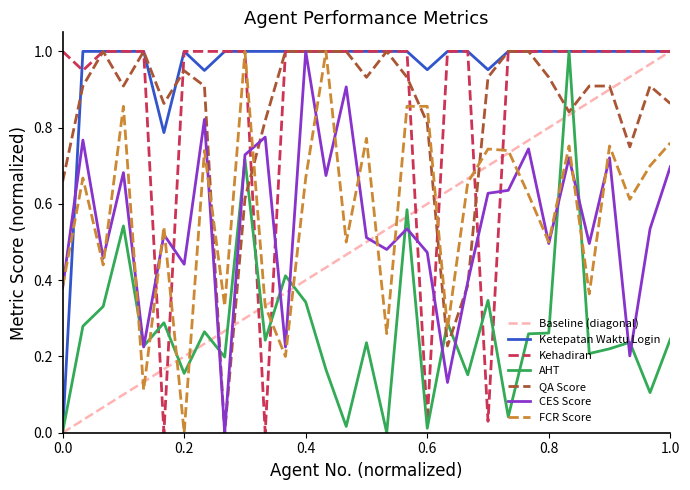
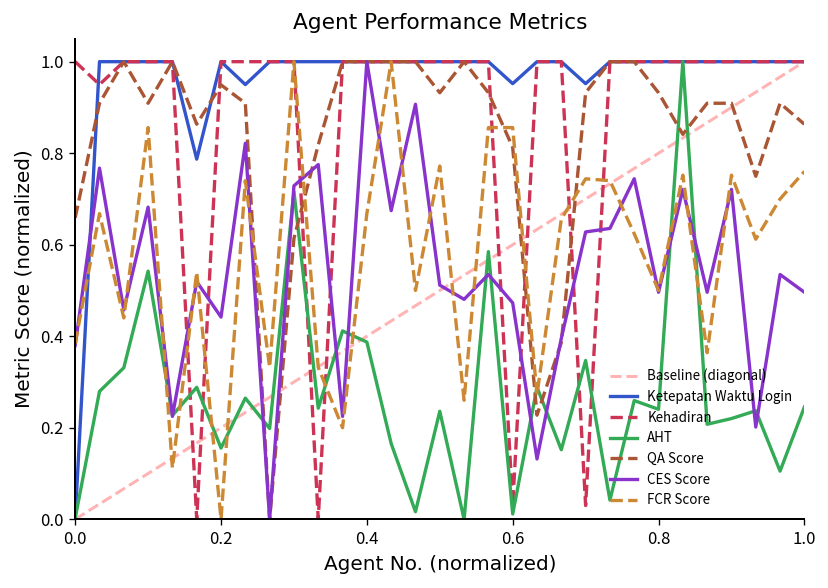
AHT, 0.4: 0.34 -> 0.39
AHT, 0.8: 0.26 -> 0.24
CES Score, 1.0: 0.70 -> 0.50
